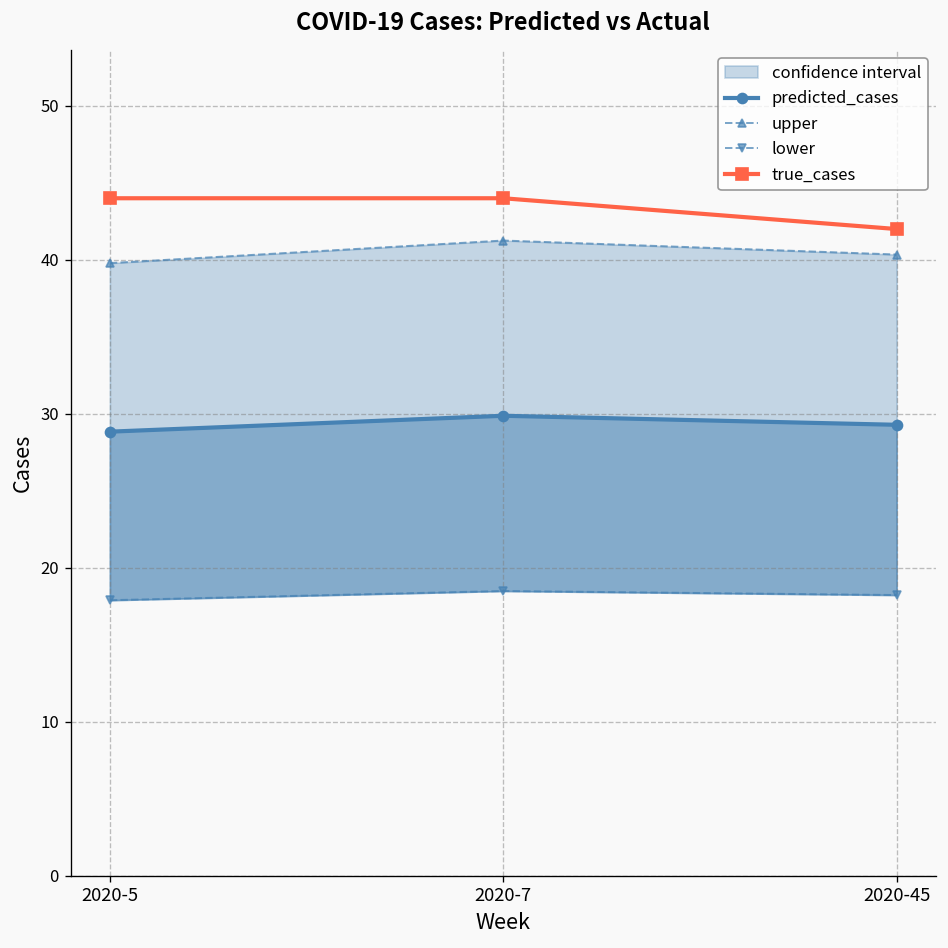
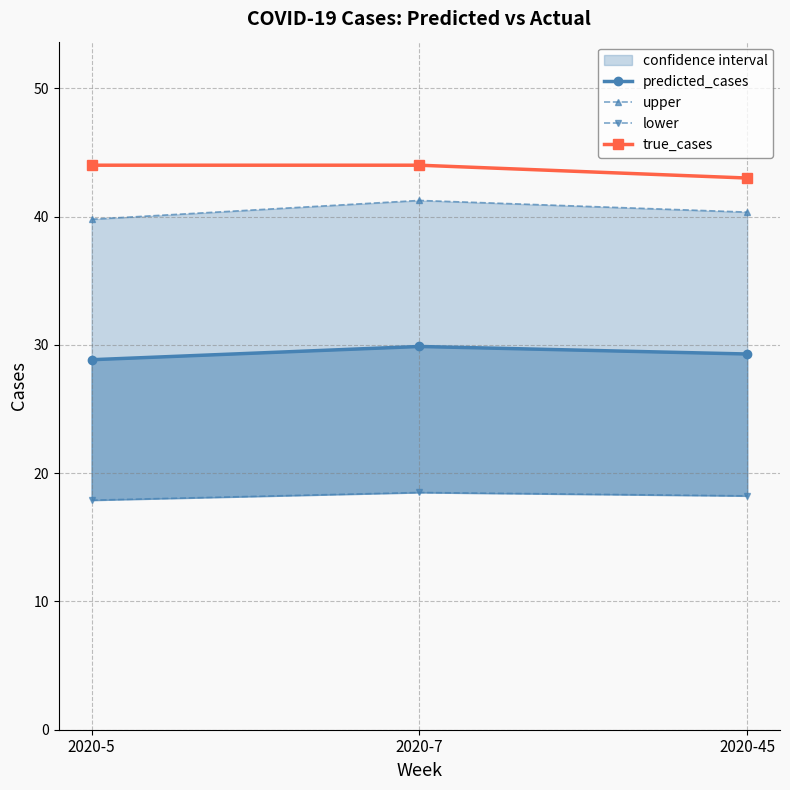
true_cases, 2020-45: 42 -> 43
